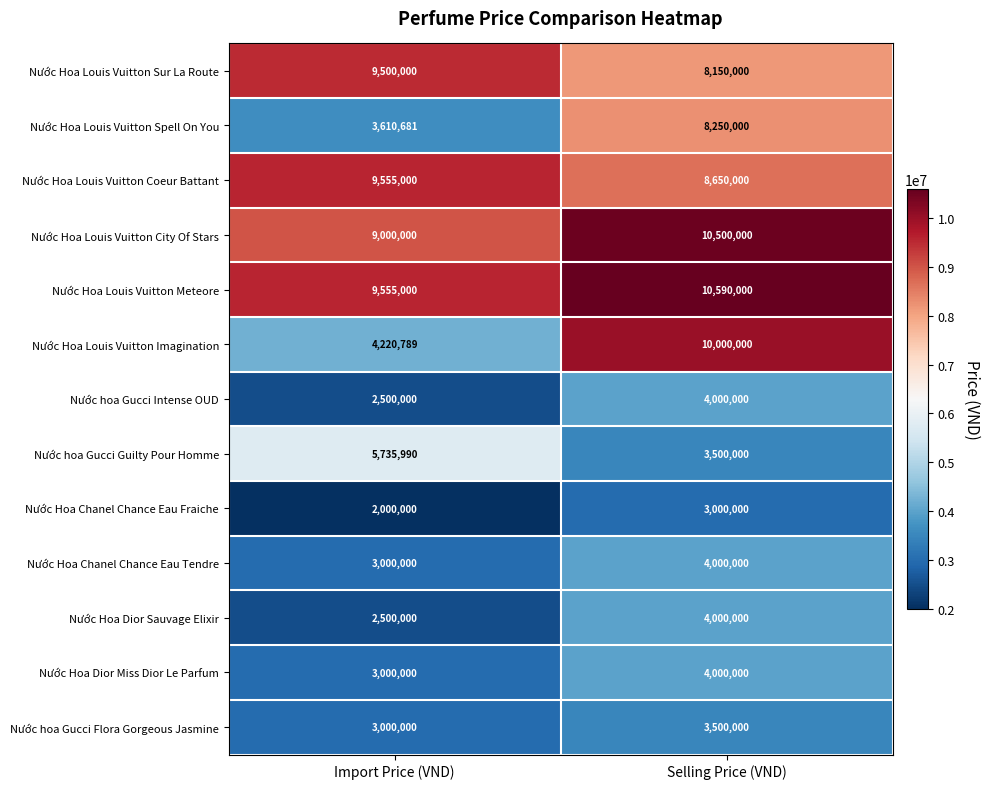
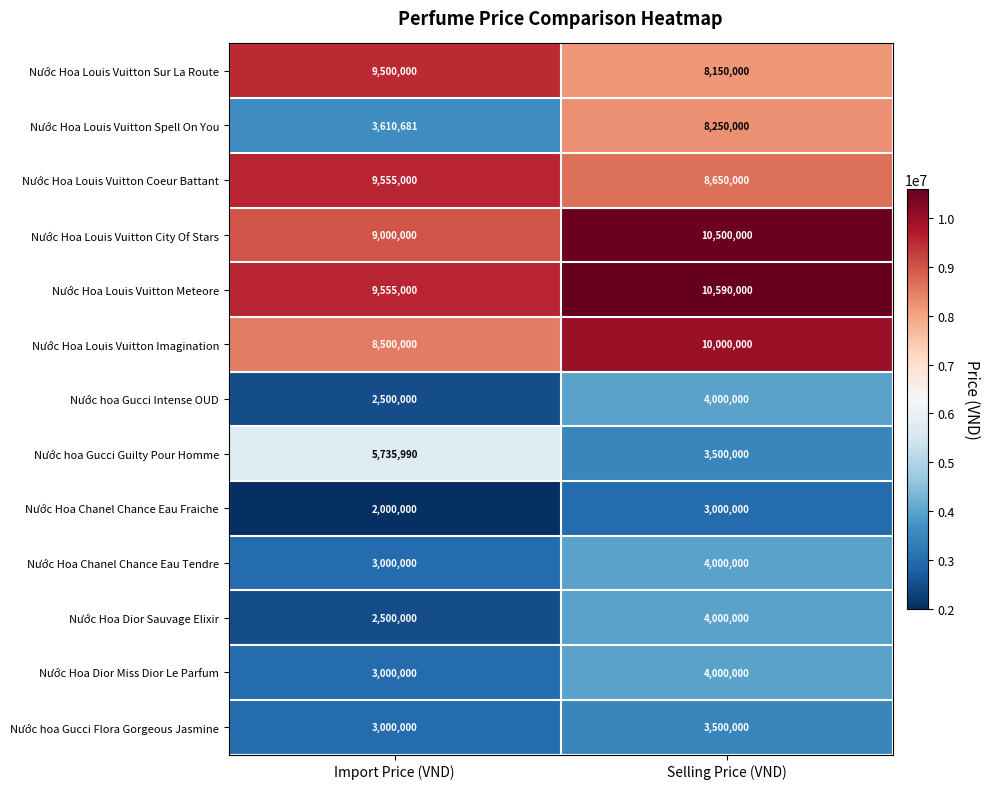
Nước Hoa Louis Vuitton Imagination, Import Price (VND): 4,220,789 -> 8,500,000
